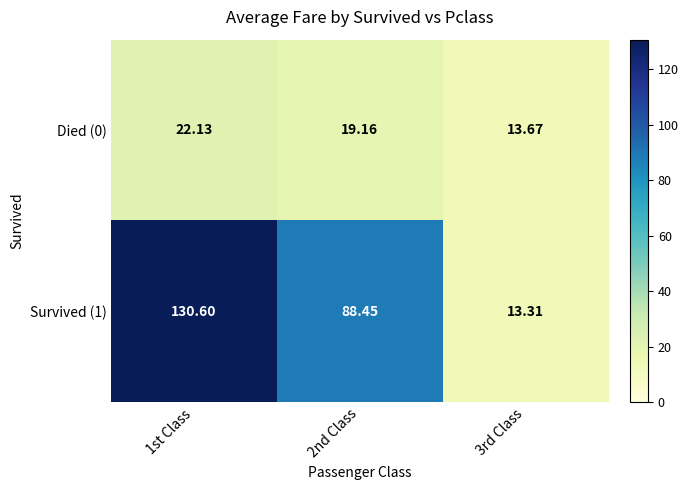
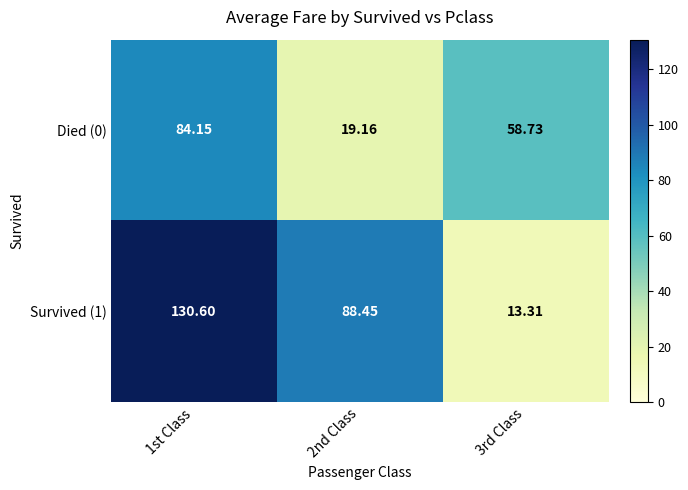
Died (0), 1st Class: 22.13 -> 84.15
Died (0), 3rd Class: 13.67 -> 58.73
